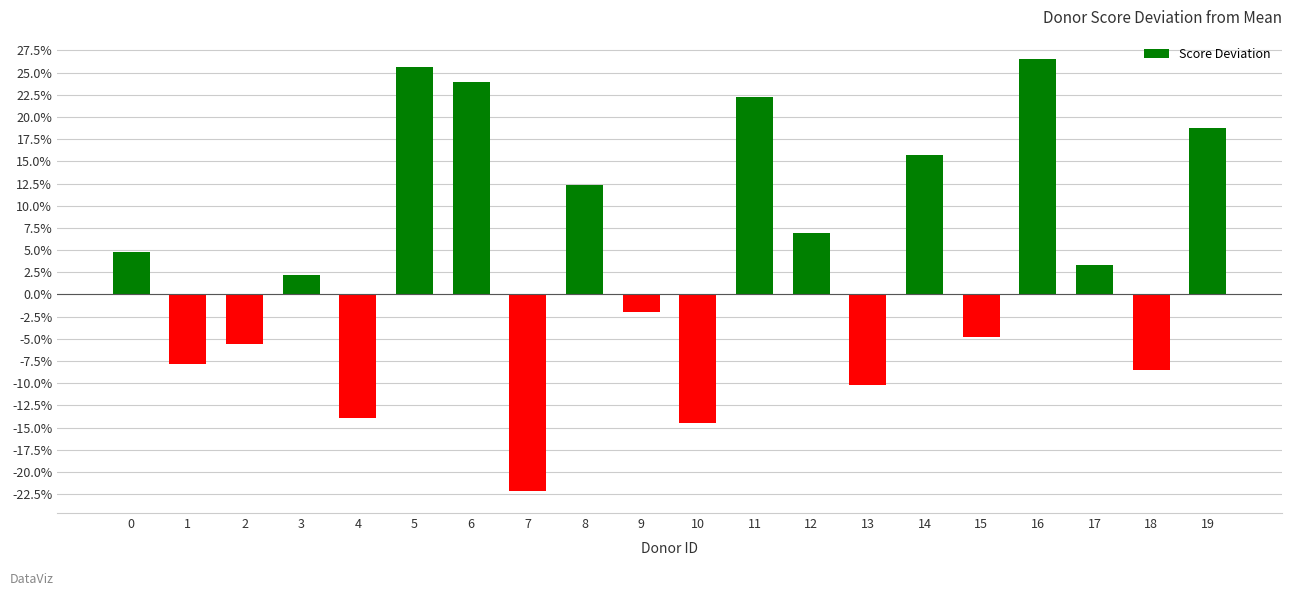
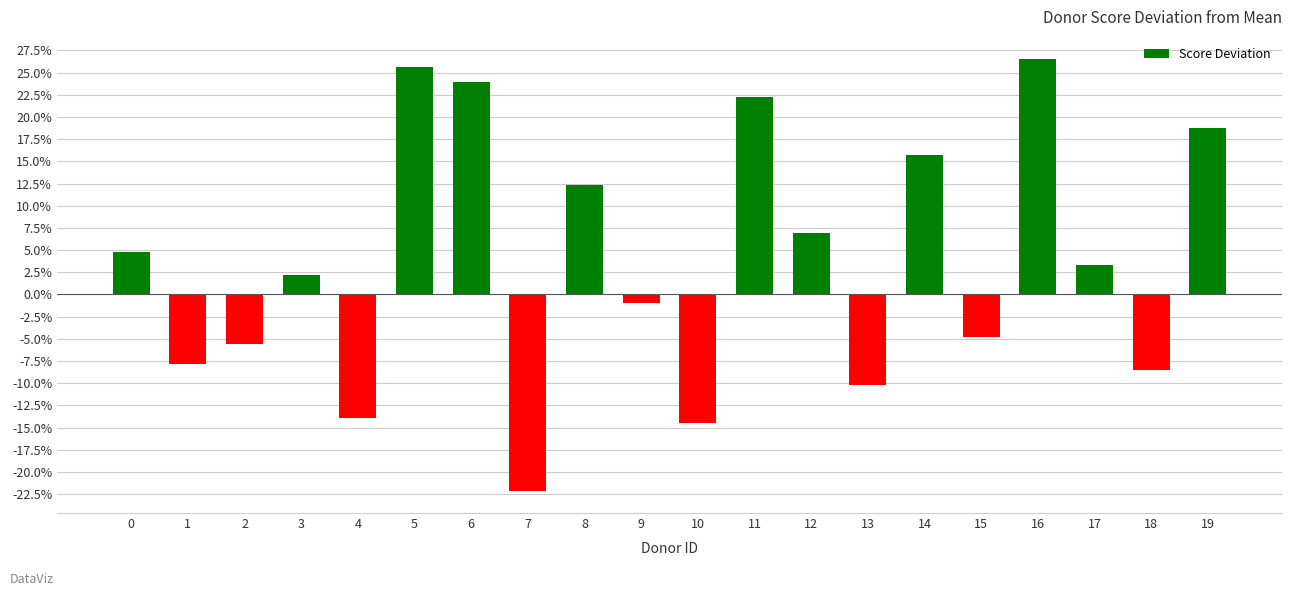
9: -2% -> -1%
